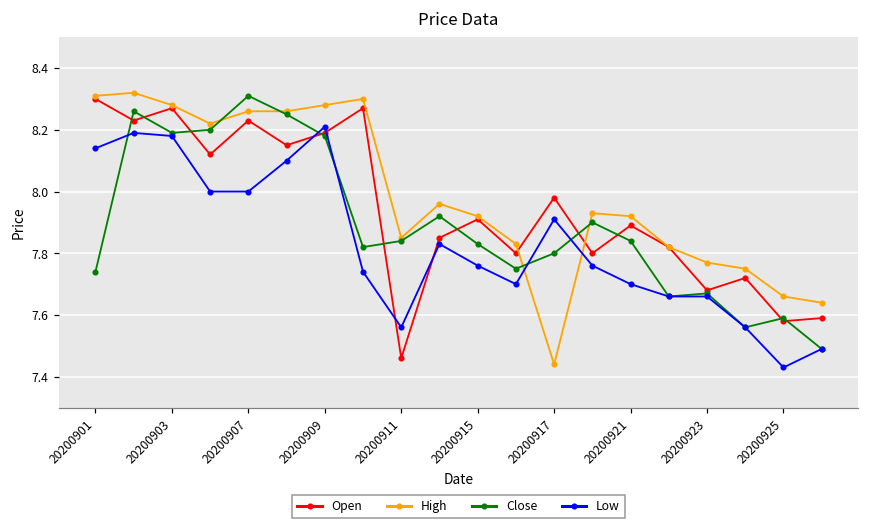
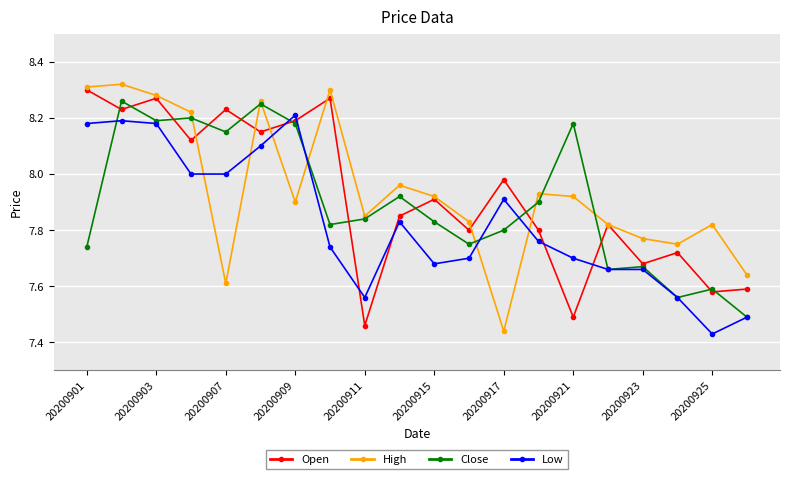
Low, 20200901: 8.14 -> 8.18
High, 20200907: 8.26 -> 7.61
Close, 20200907: 8.31 -> 8.15
High, 20200909: 8.28 -> 7.90
Low, 20200915: 7.76 -> 7.68
Open, 20200921: 7.89 -> 7.49
Close, 20200921: 7.84 -> 8.18
High, 20200925: 7.66 -> 7.82
